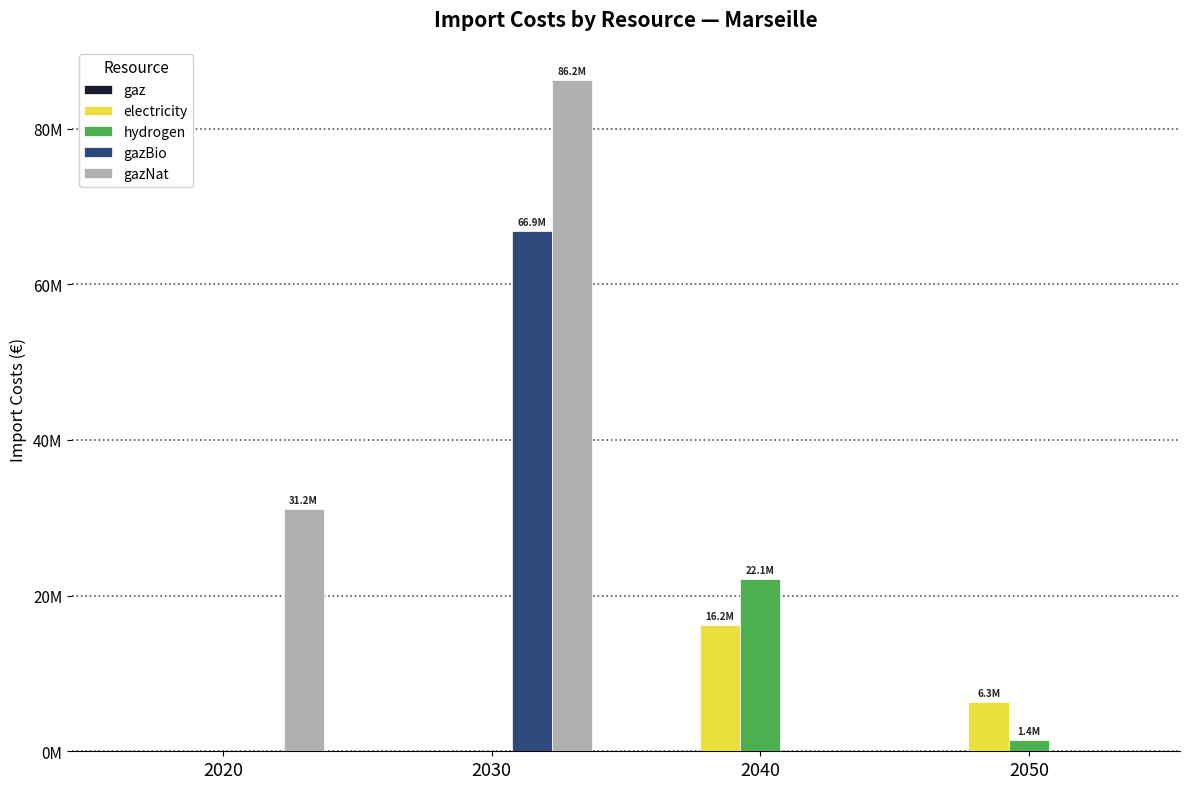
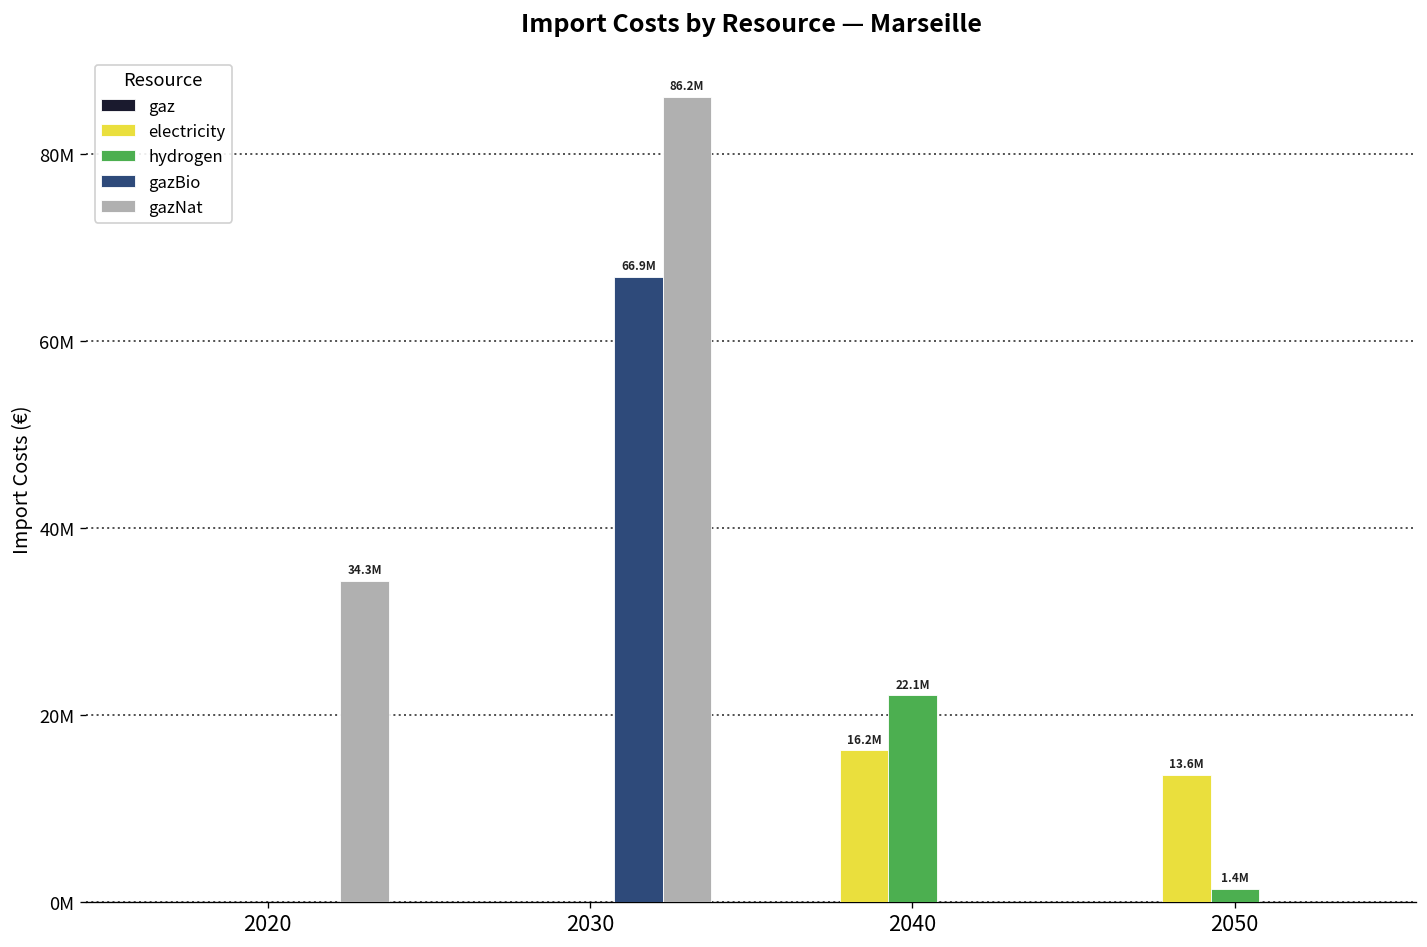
gazNat, 2020: 31.2M -> 34.3M
electricity, 2050: 6.3M -> 13.6M
